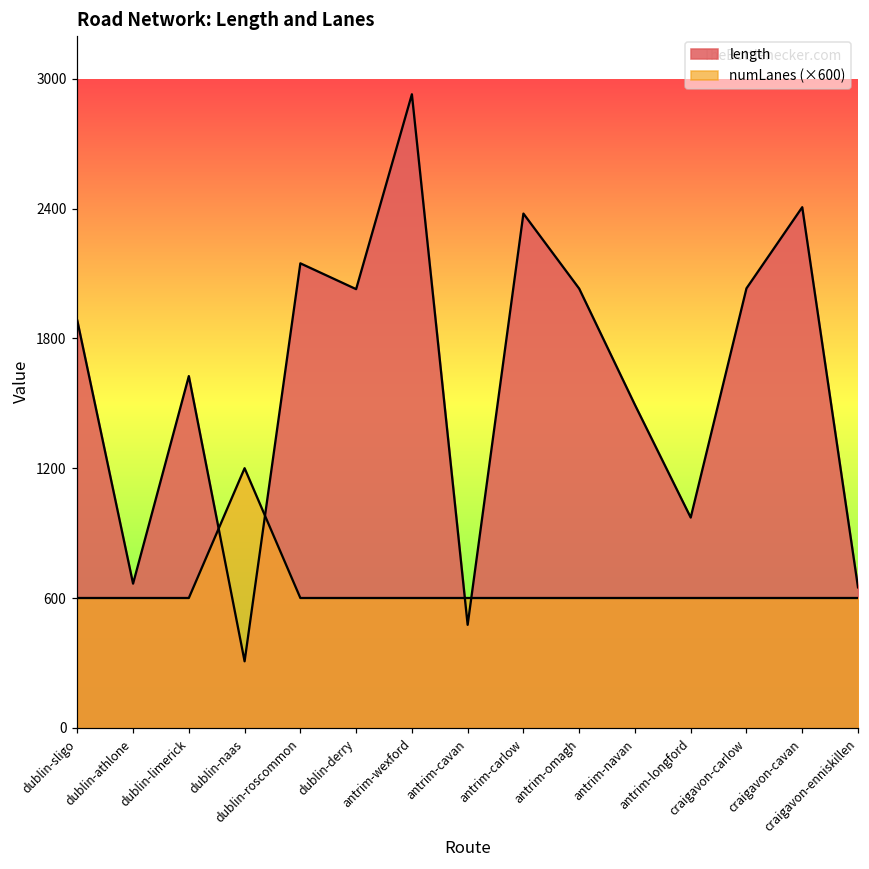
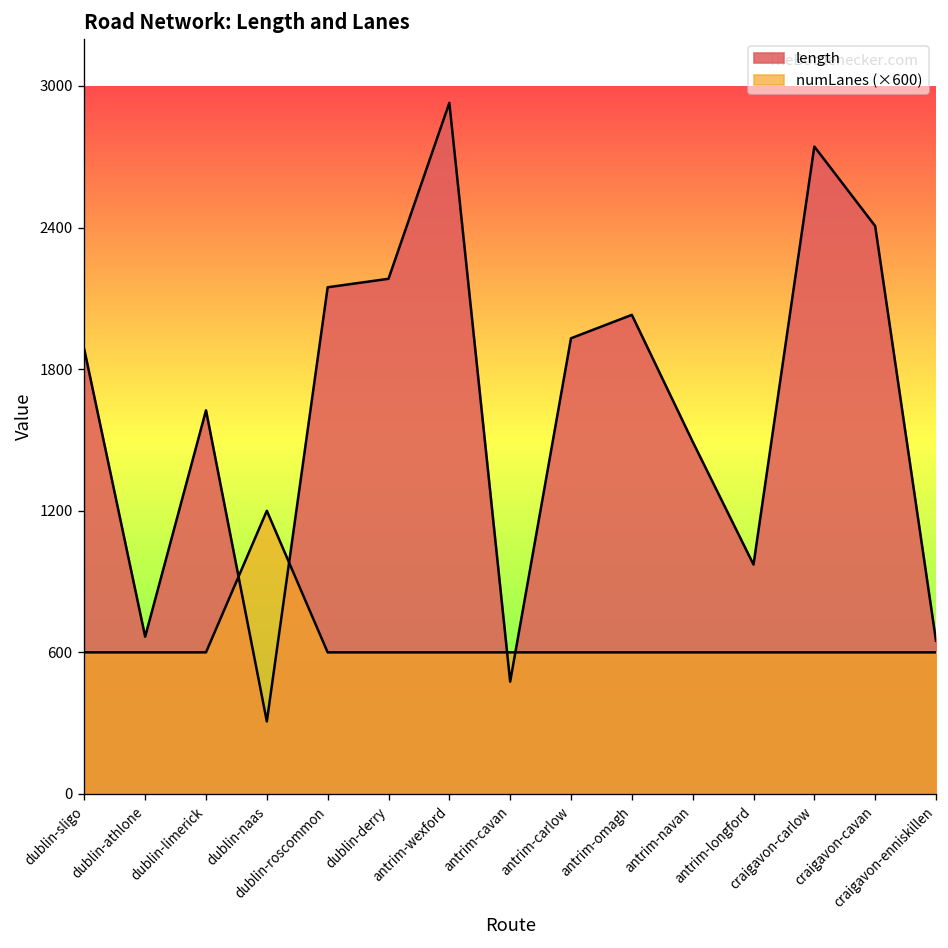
length, dublin-derry: 2030 -> 2180
length, antrim-carlow: 2380 -> 1930
length, craigavon-carlow: 2030 -> 2740
